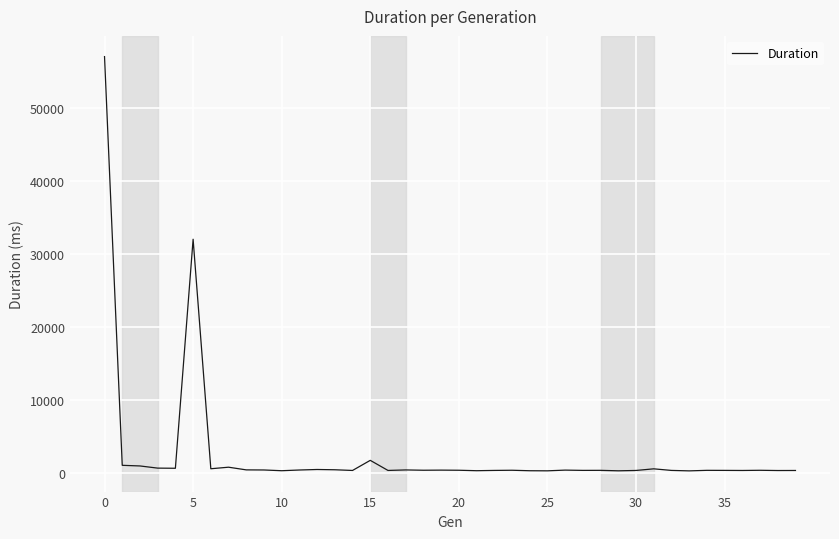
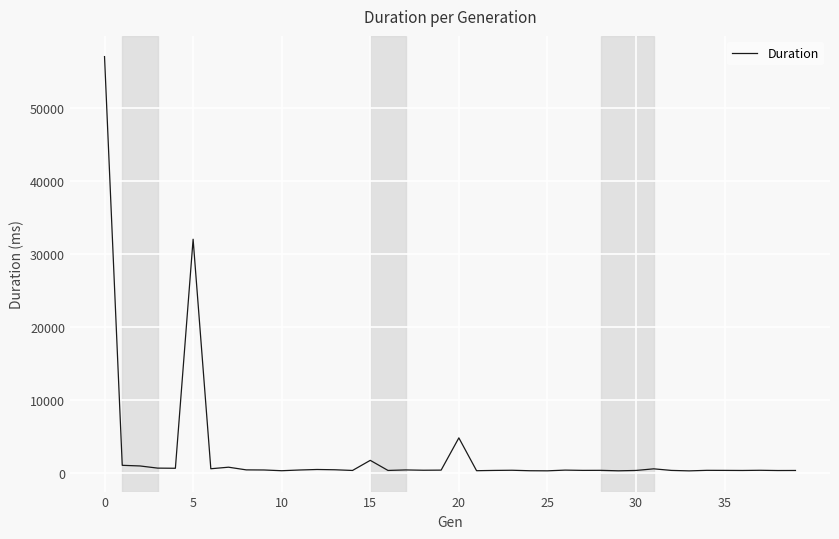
20: 0 -> 5000
